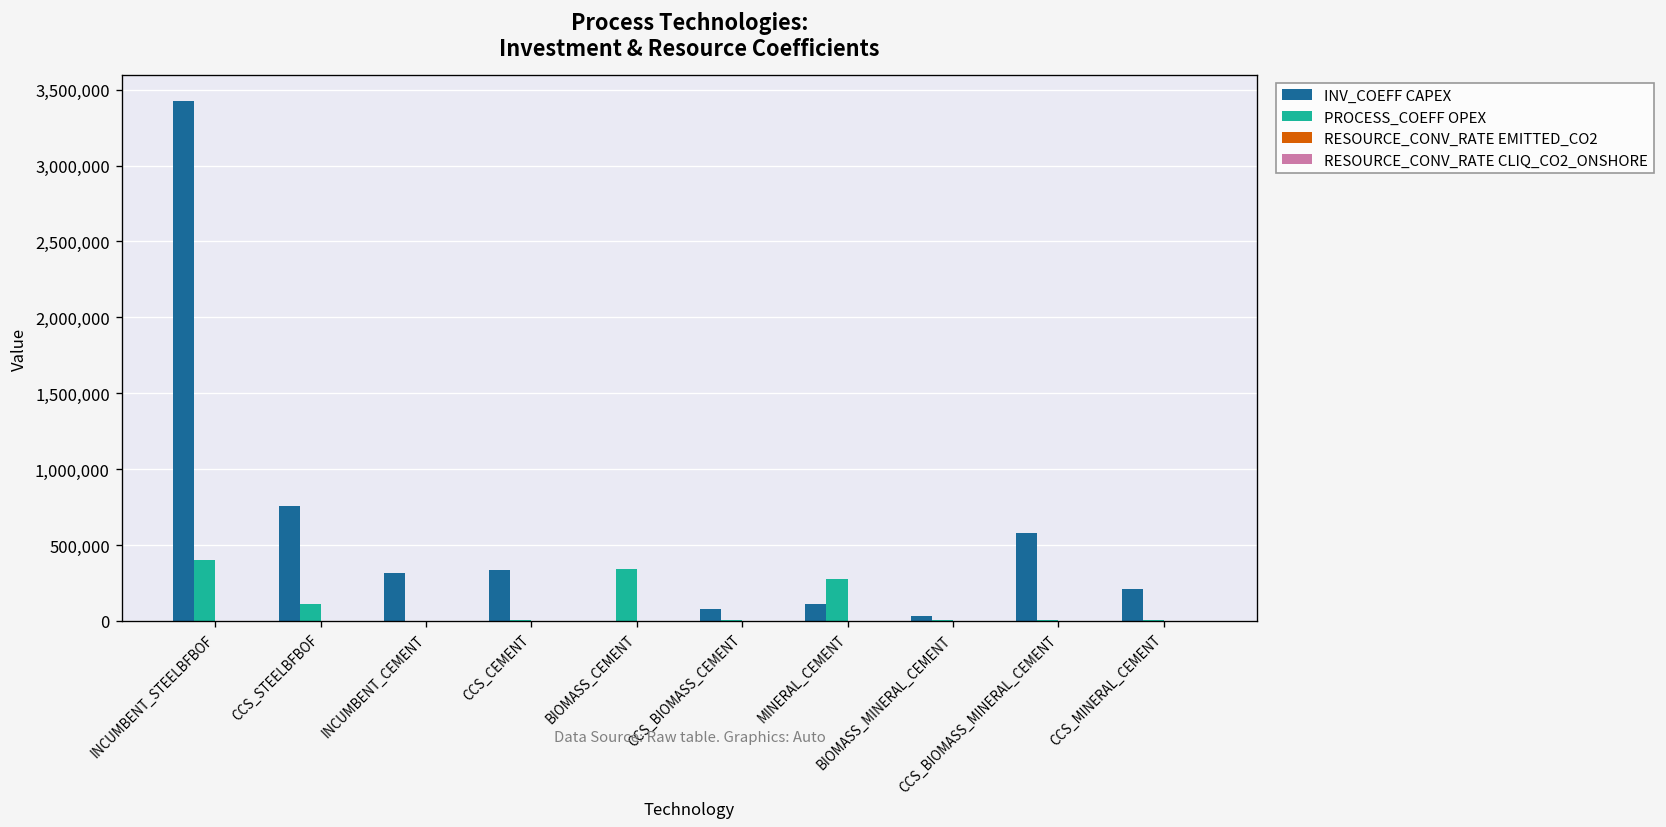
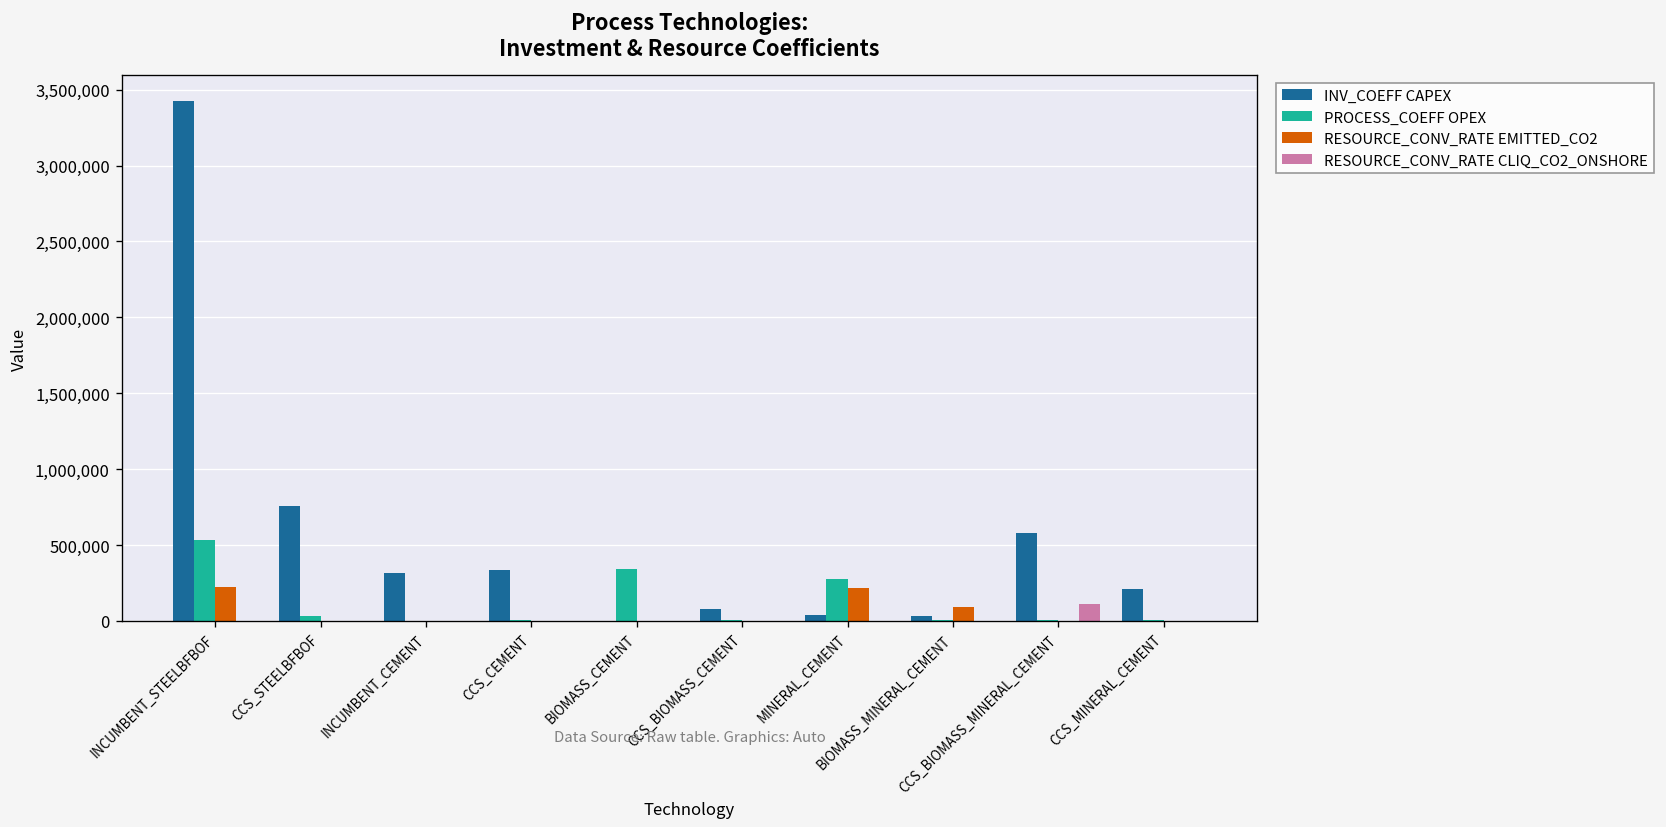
PROCESS_COEFF OPEX, INCUMBENT_STEELBFBOF: 400,000 -> 540,000
RESOURCE_CONV_RATE EMITTED_CO2, INCUMBENT_STEELBFBOF: 0 -> 220,000
PROCESS_COEFF OPEX, CCS_STEELBFBOF: 110,000 -> 30,000
INV_COEFF CAPEX, MINERAL_CEMENT: 110,000 -> 40,000
RESOURCE_CONV_RATE EMITTED_CO2, MINERAL_CEMENT: 0 -> 220,000
RESOURCE_CONV_RATE EMITTED_CO2, BIOMASS_MINERAL_CEMENT: 0 -> 90,000
RESOURCE_CONV_RATE CLIQ_CO2_ONSHORE, CCS_BIOMASS_MINERAL_CEMENT: 0 -> 110,000
